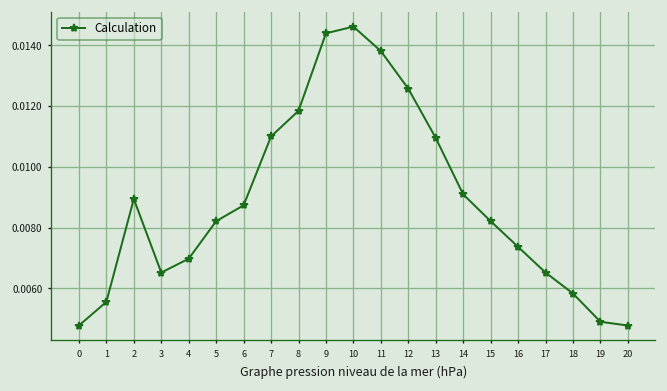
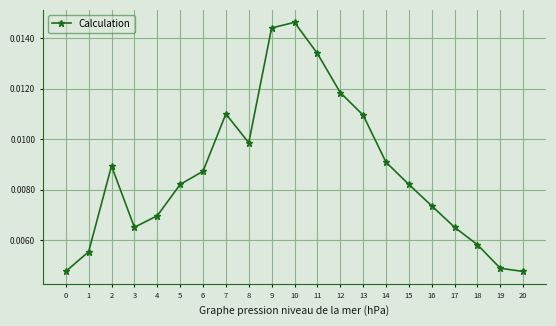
8: 0.0118 -> 0.0099
11: 0.0138 -> 0.0134
12: 0.0126 -> 0.0118
